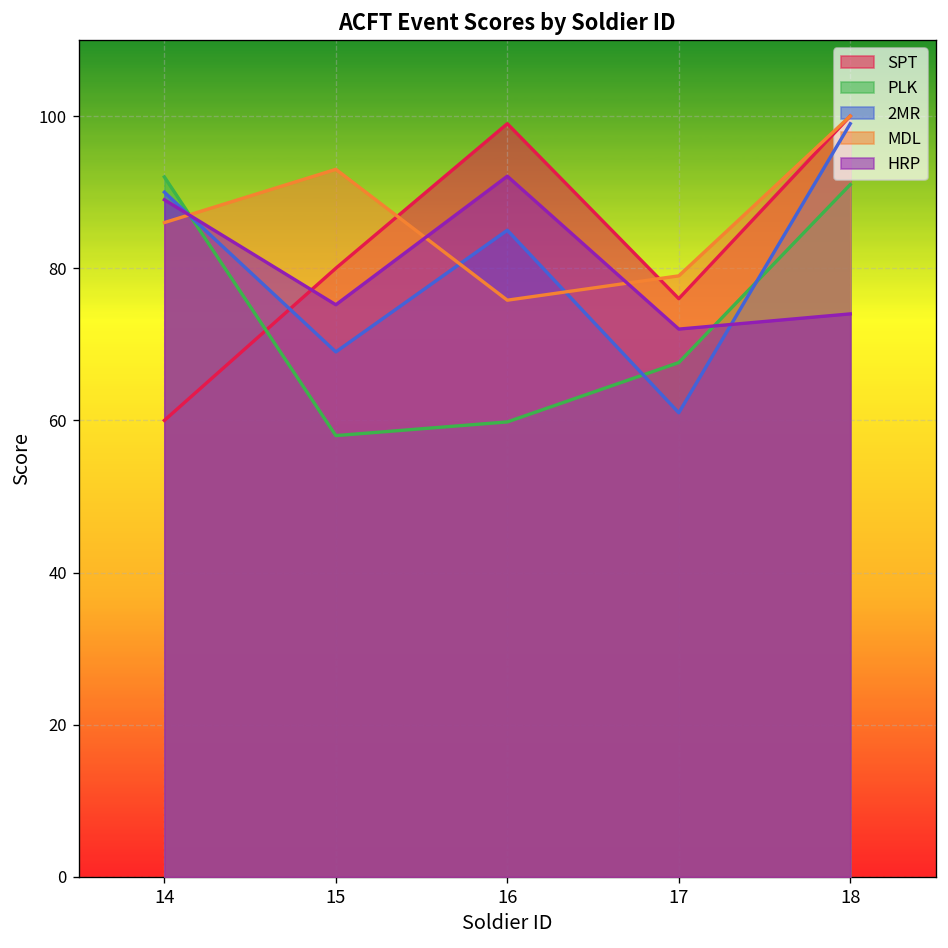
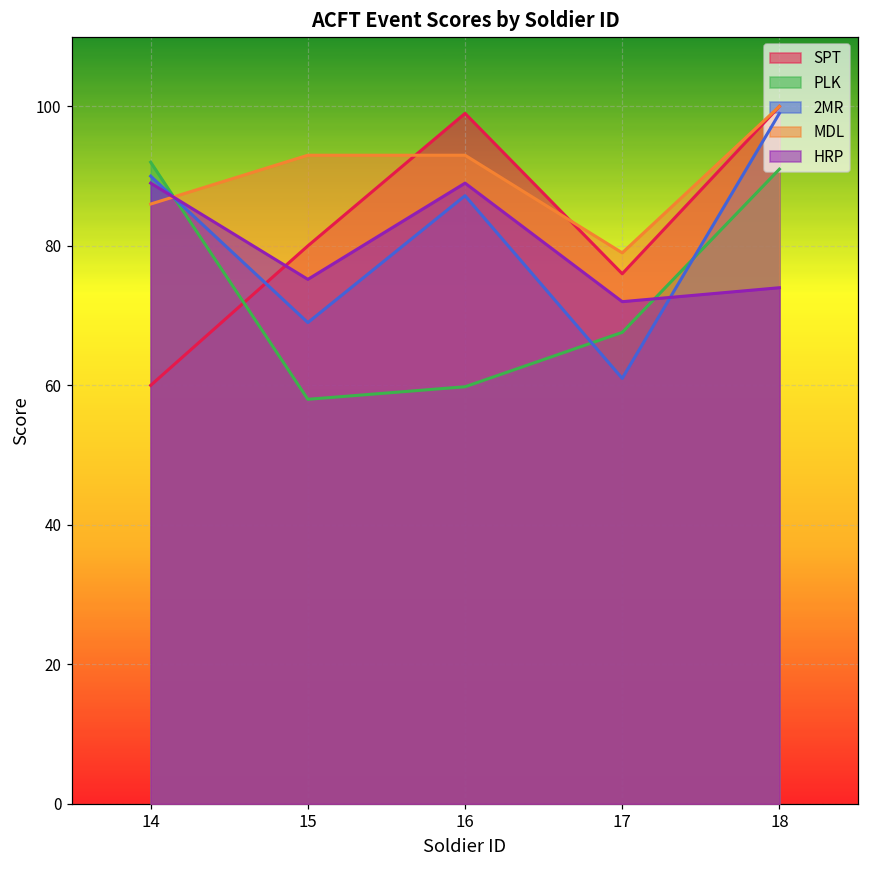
2MR, 16: 85 -> 87
MDL, 16: 76 -> 93
HRP, 16: 92 -> 89
